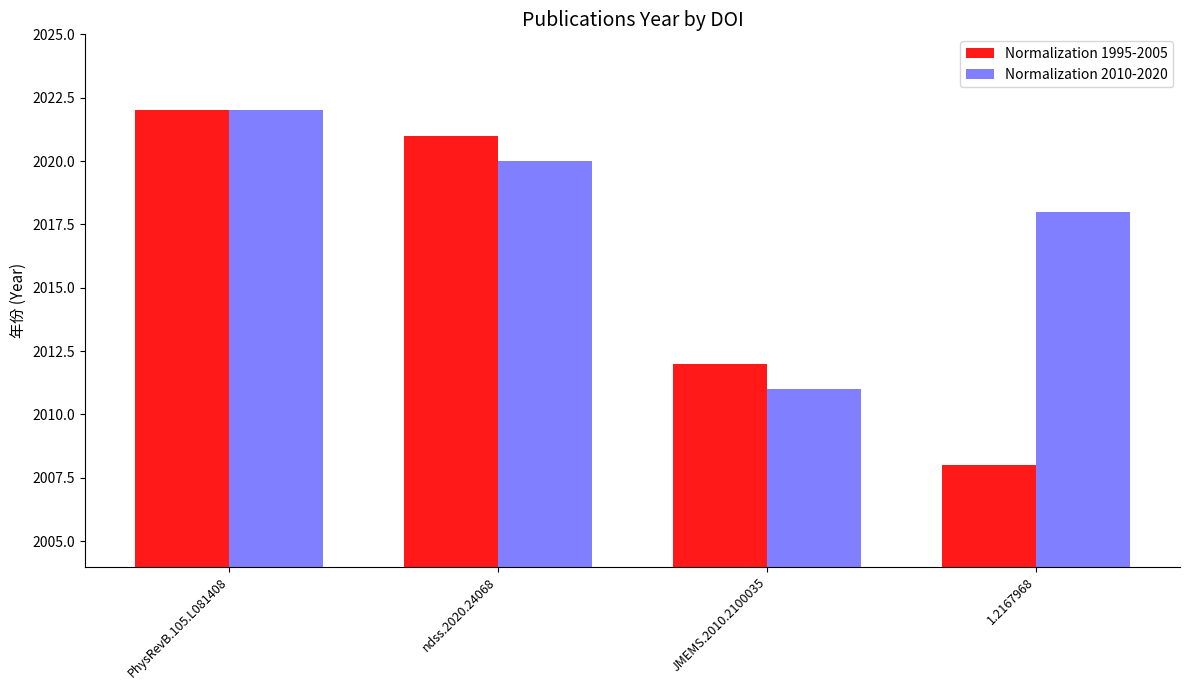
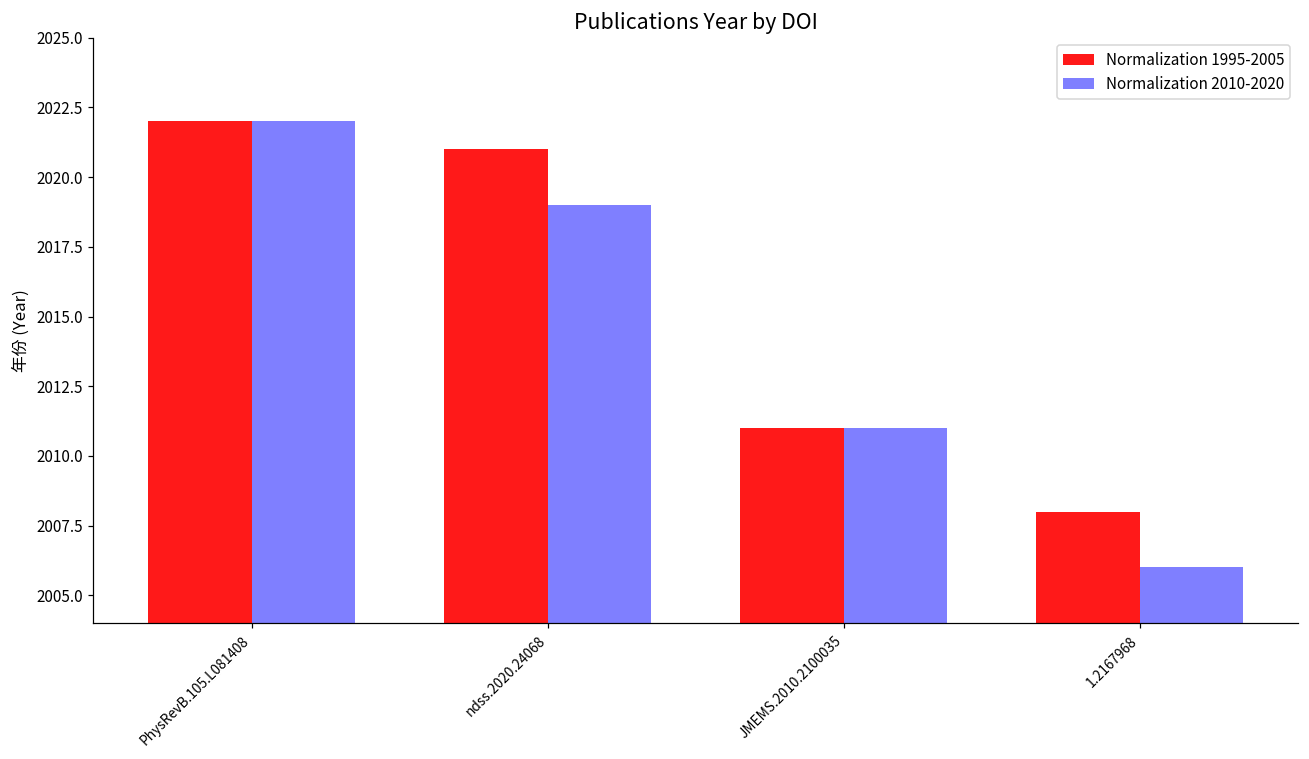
Normalization 2010-2020, ndss.2020.24068: 2020 -> 2019
Normalization 1995-2005, JMEMS.2010.2100035: 2012 -> 2011
Normalization 2010-2020, 1.2167968: 2018 -> 2006
